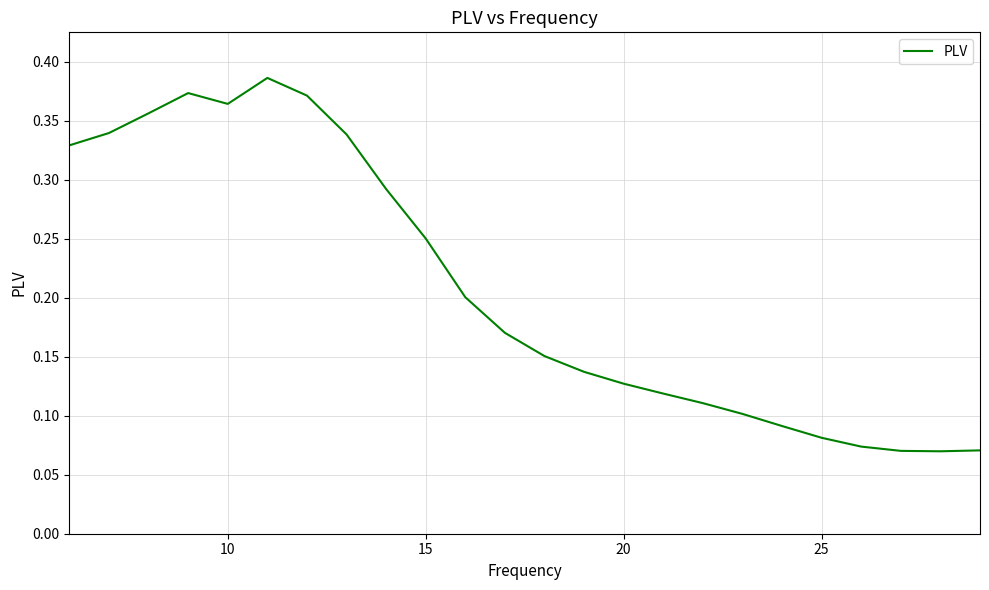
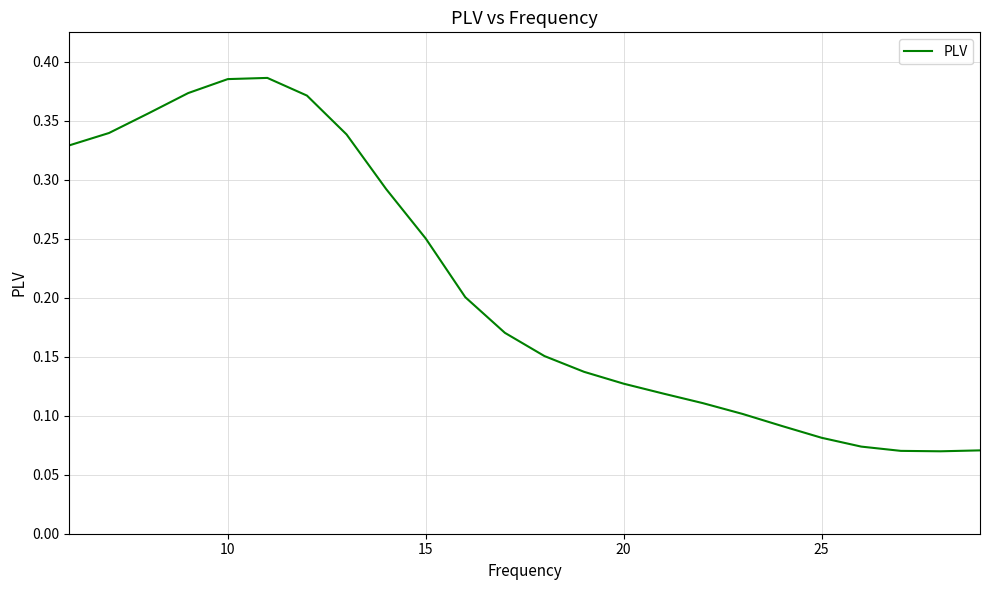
10: 0.364 -> 0.385
